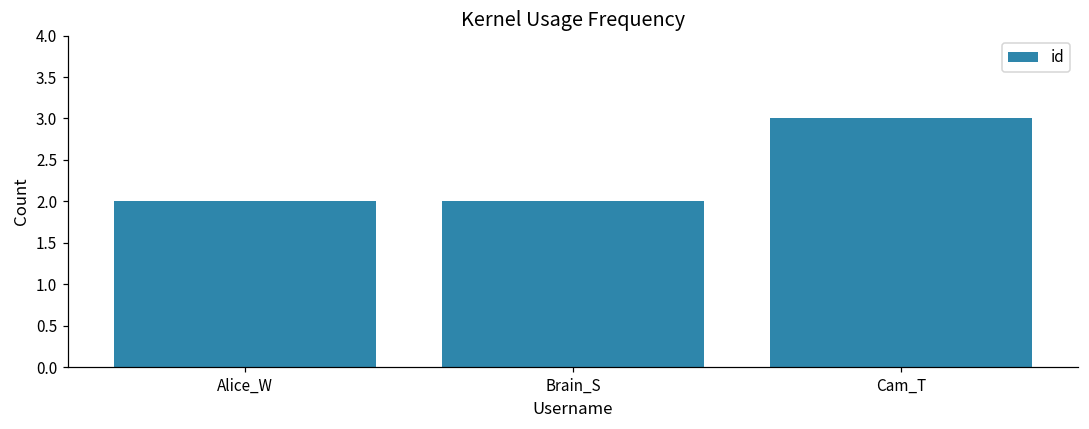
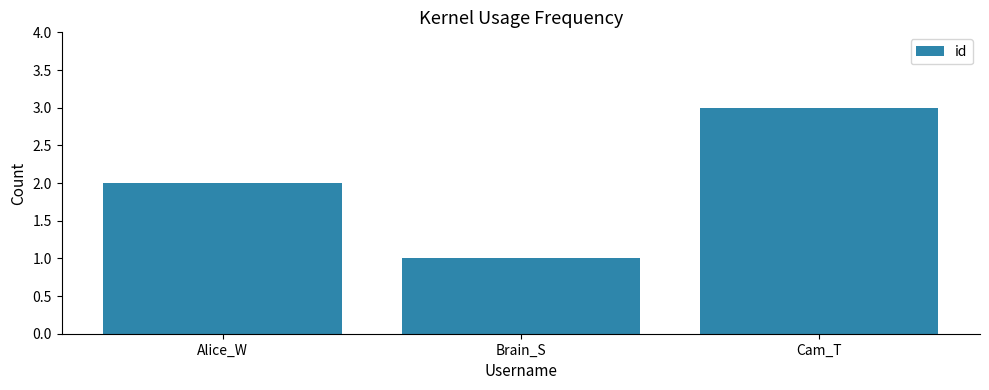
Brain_S: 2 -> 1
